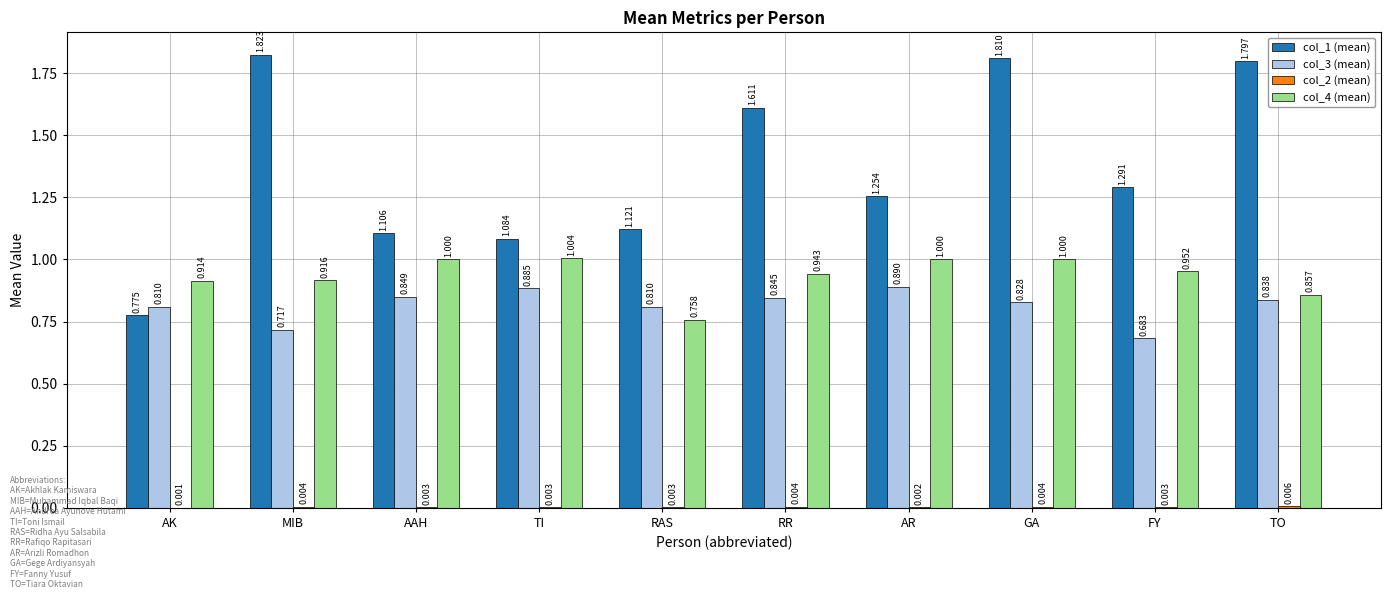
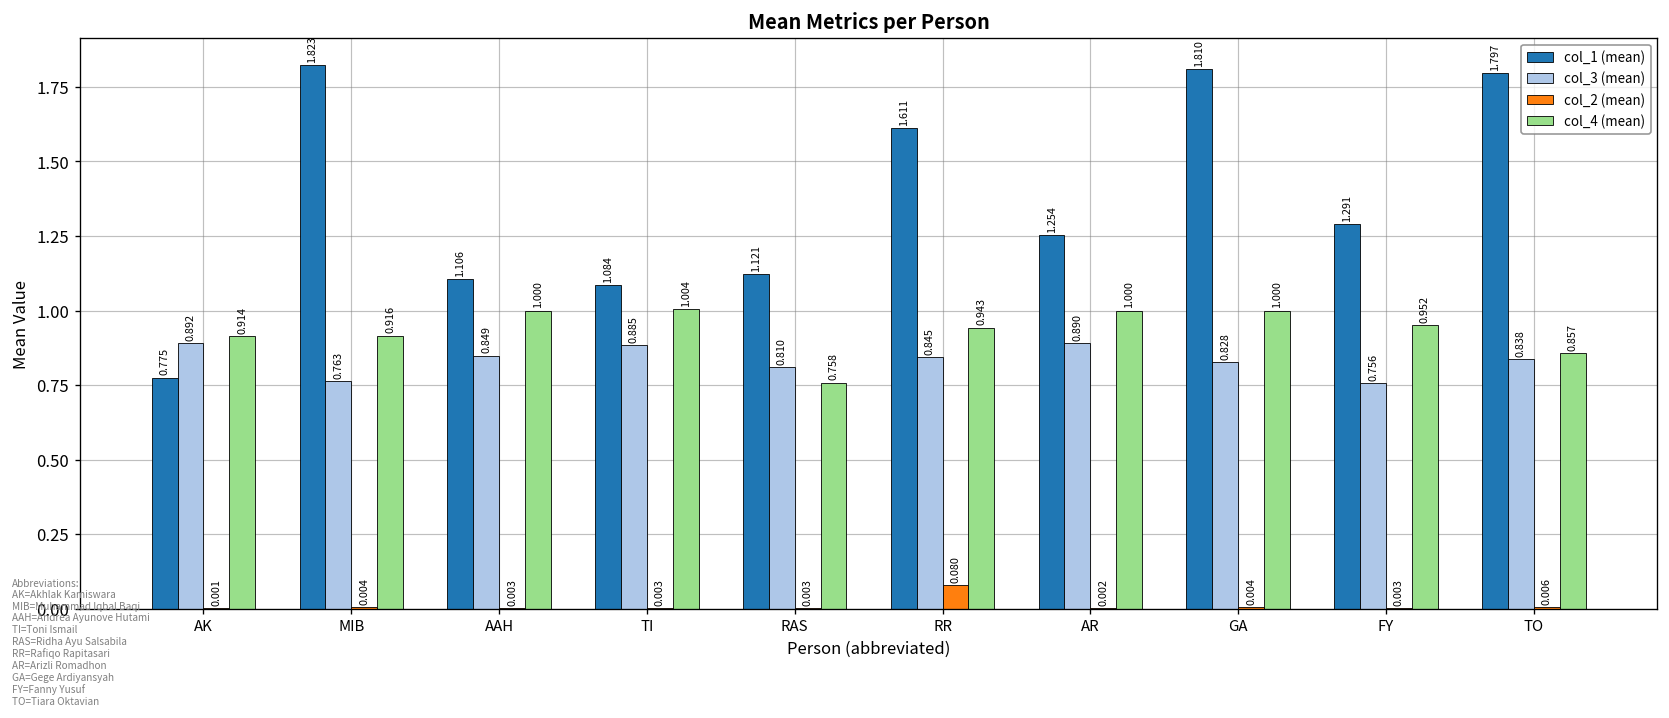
col_3 (mean), AK: 0.810 -> 0.892
col_3 (mean), MIB: 0.717 -> 0.763
col_2 (mean), RR: 0.004 -> 0.080
col_3 (mean), FY: 0.683 -> 0.756
